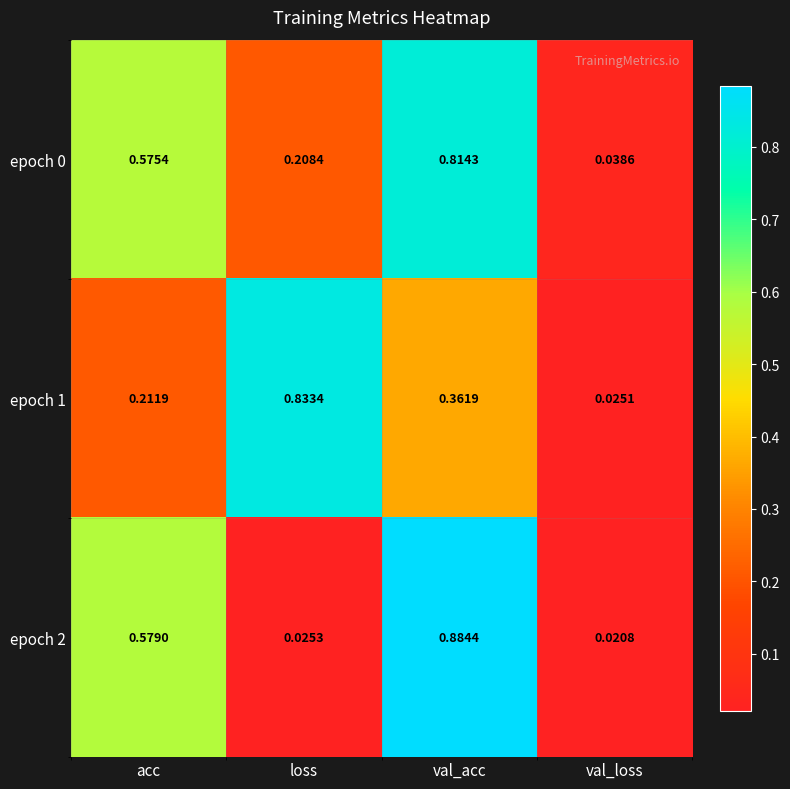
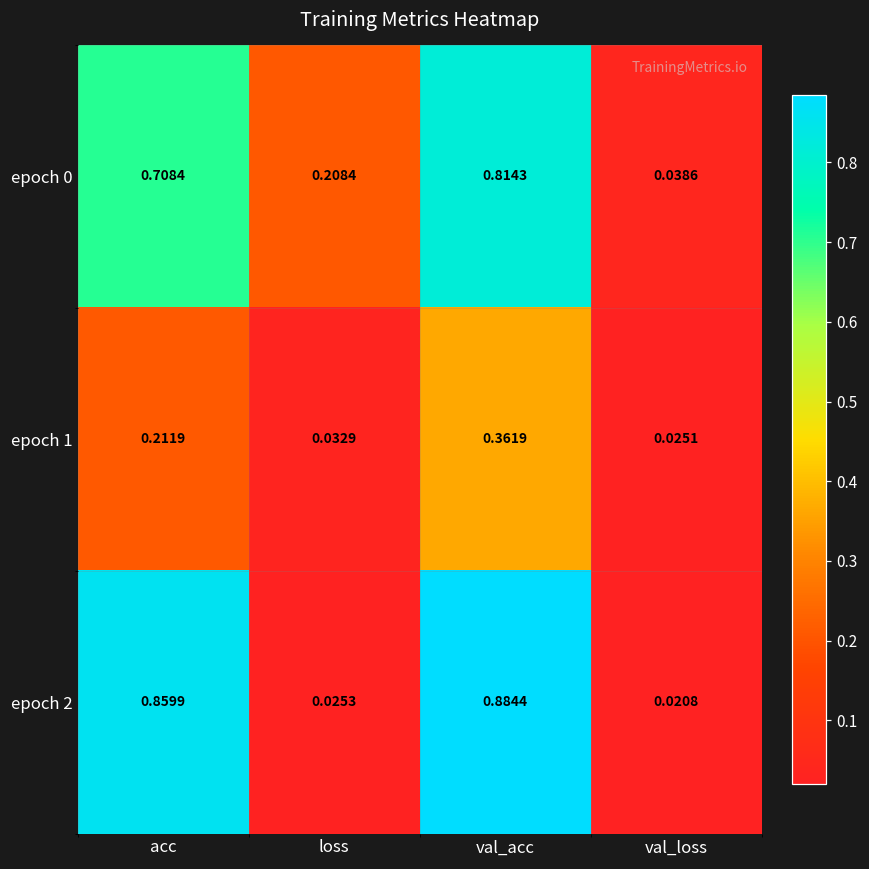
epoch 0, acc: 0.5754 -> 0.7084
epoch 1, loss: 0.8334 -> 0.0329
epoch 2, acc: 0.5790 -> 0.8599
